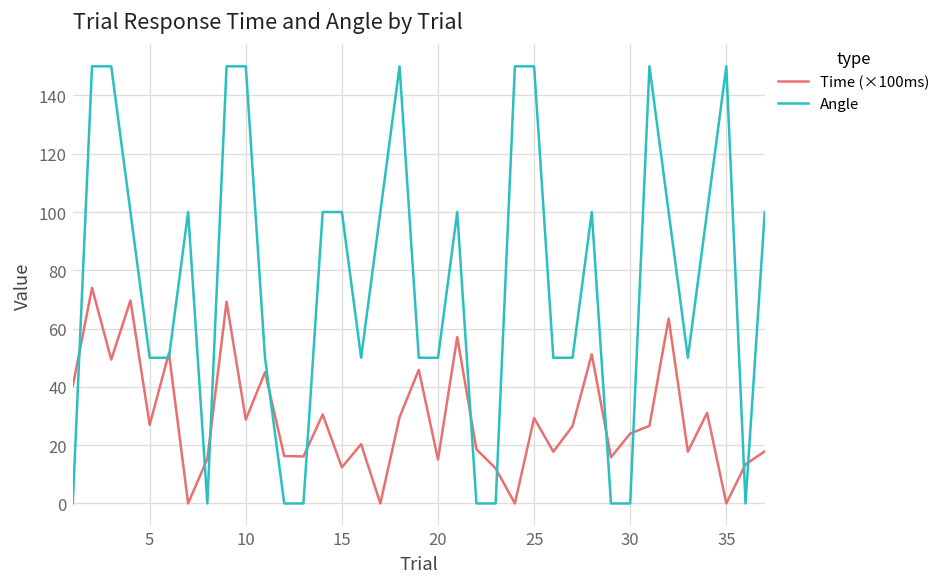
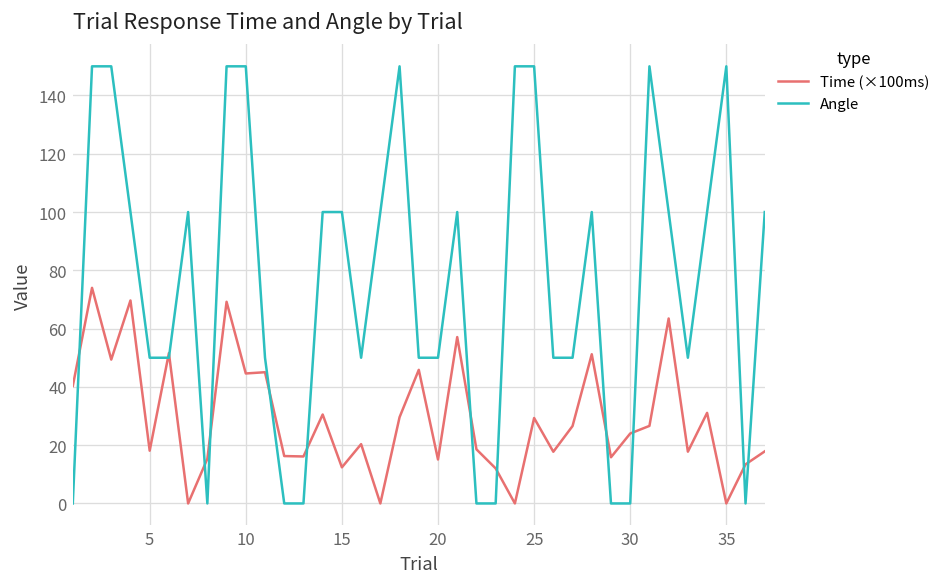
Time (×100ms), 5: 27 -> 18
Time (×100ms), 10: 29 -> 45
